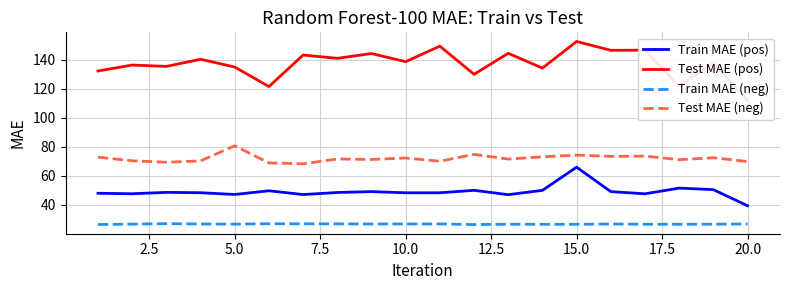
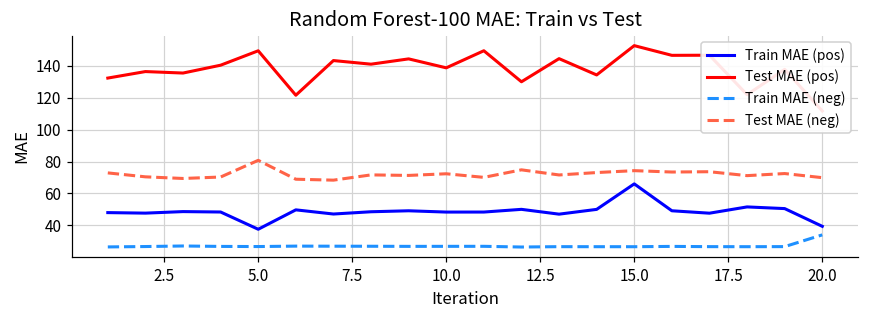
Train MAE (pos), 5.0: 47 -> 37
Test MAE (pos), 5.0: 135 -> 149
Train MAE (neg), 20.0: 27 -> 34
